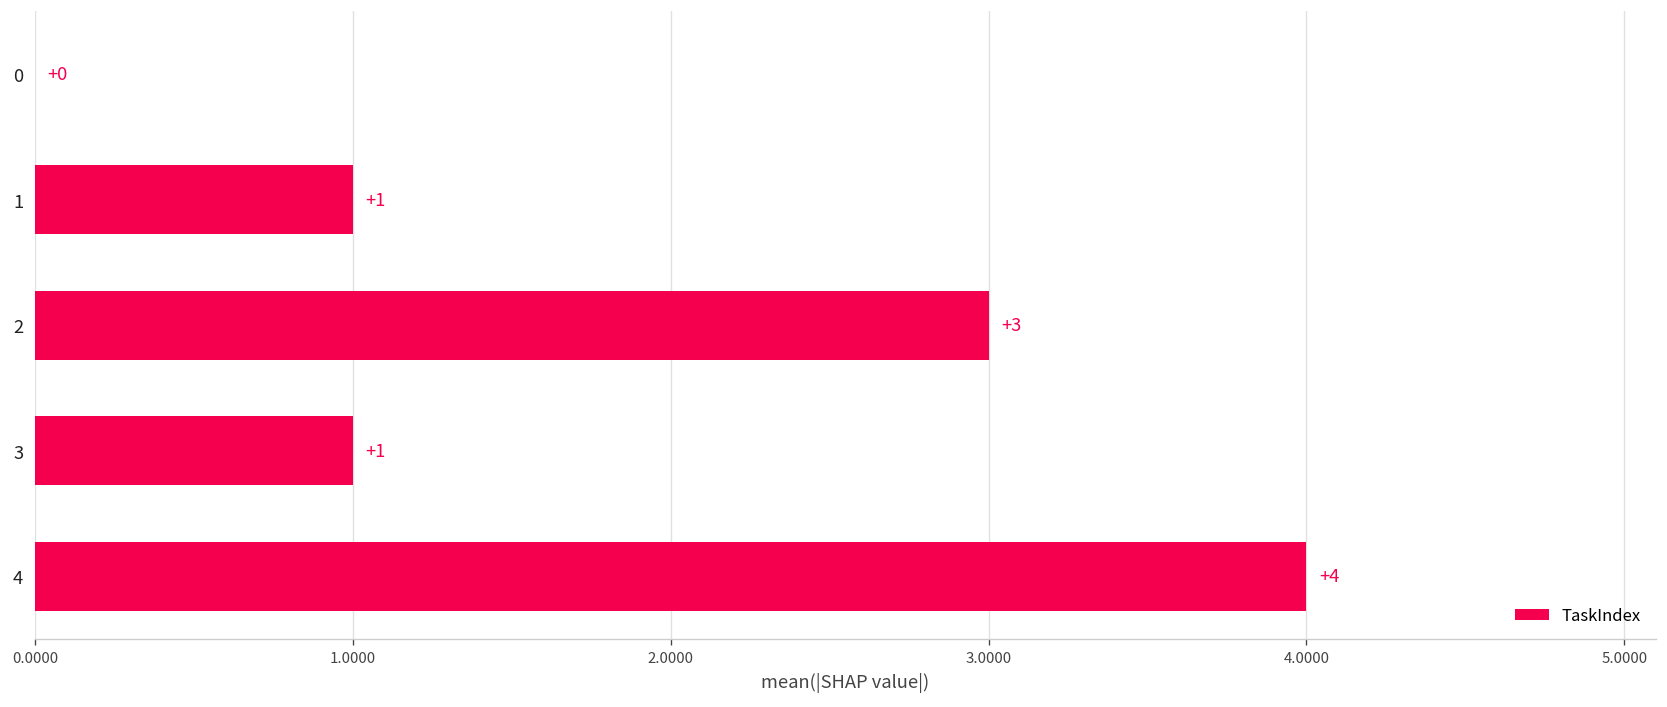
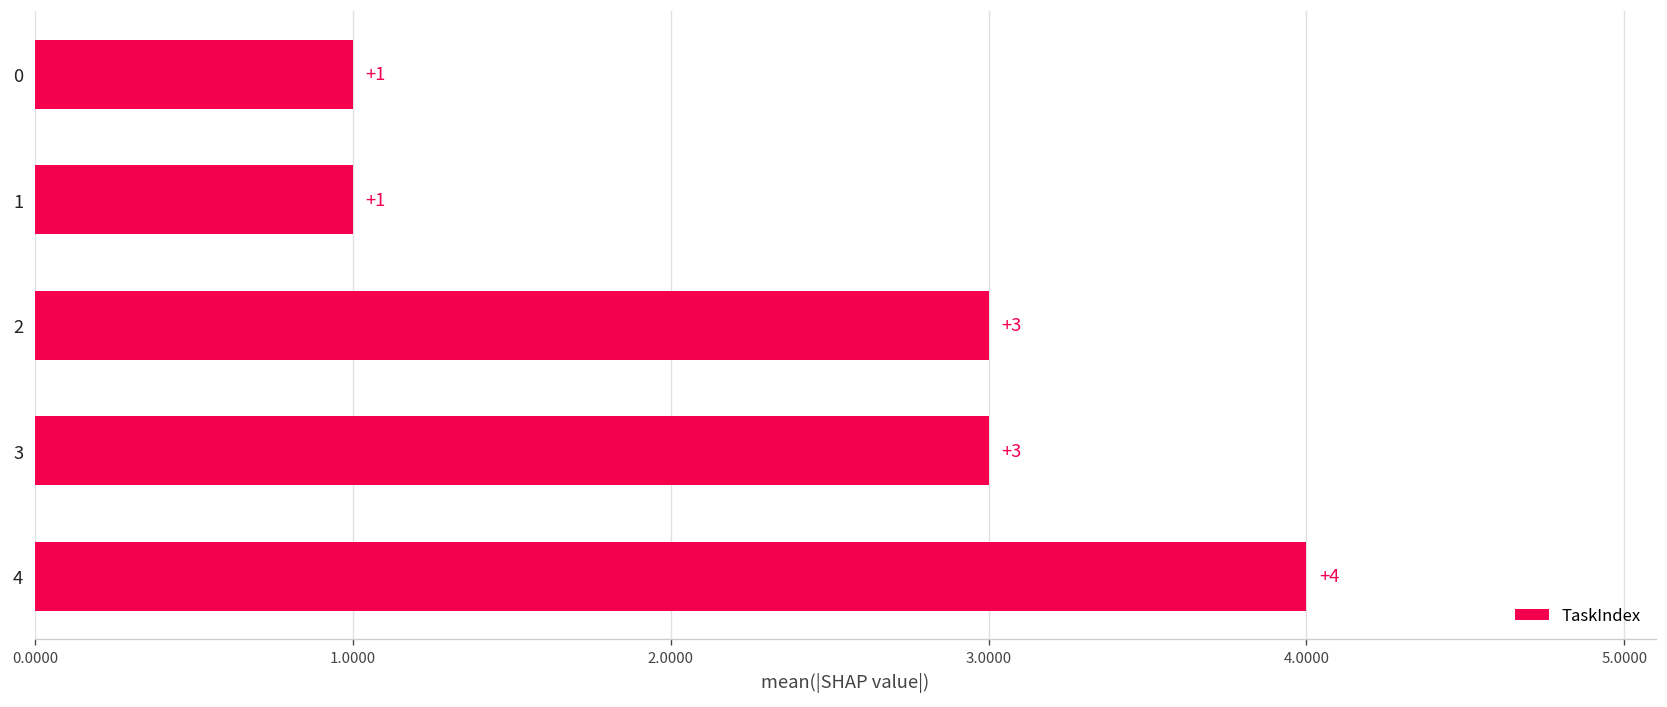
0: +0 -> +1
3: +1 -> +3
